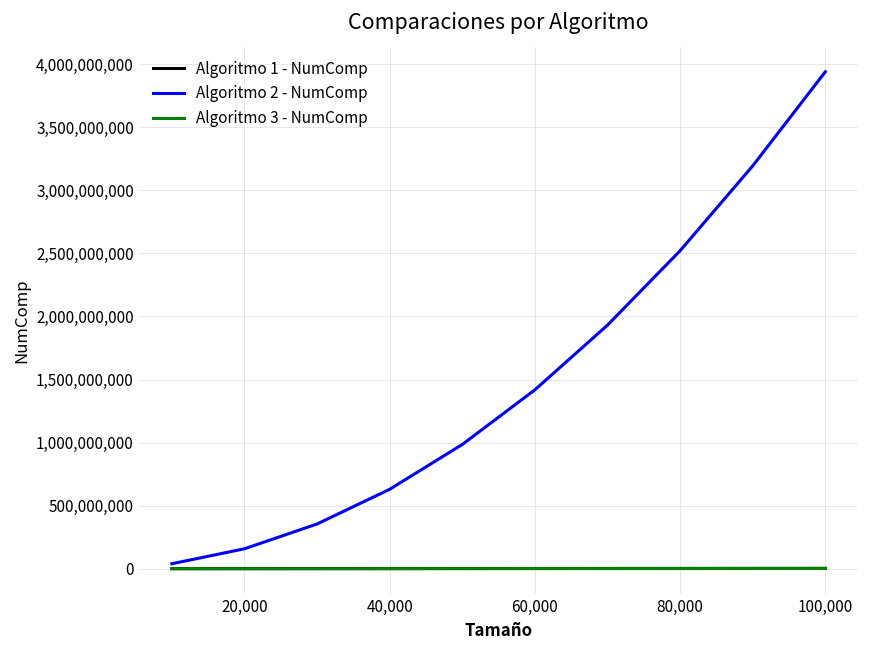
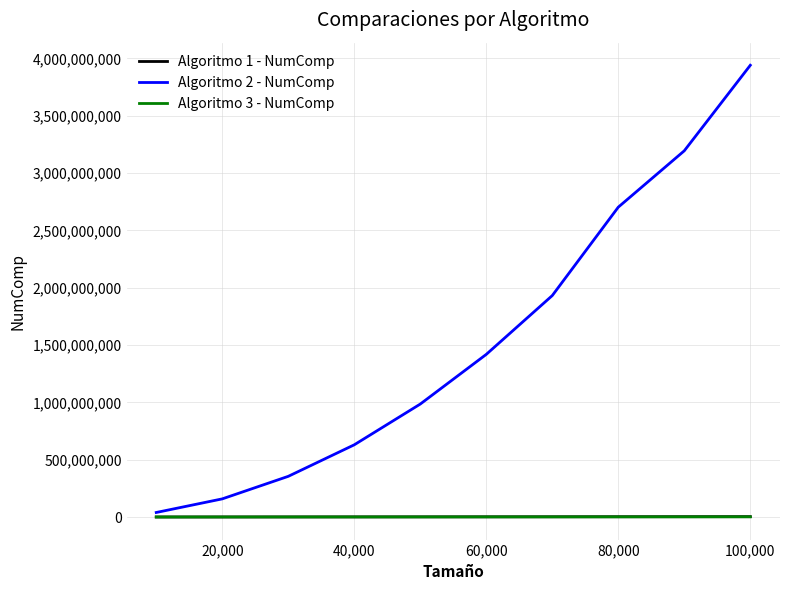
Algoritmo 2 - NumComp, 80,000: 2,520,000,000 -> 2,700,000,000
